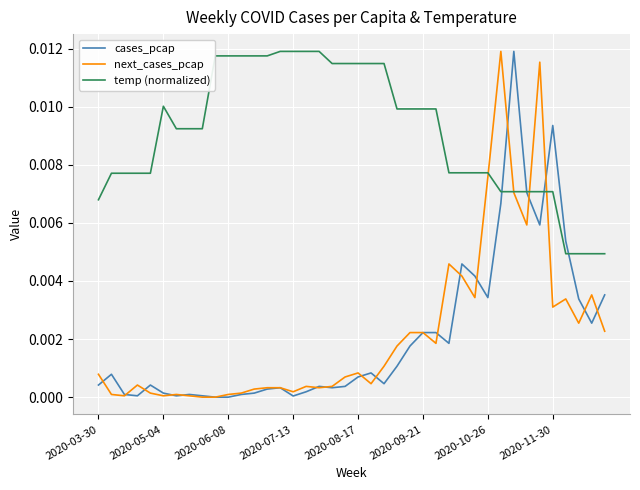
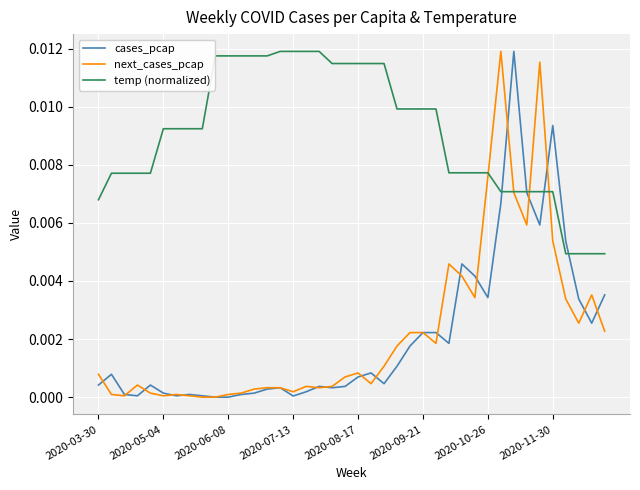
temp (normalized), 2020-05-04: 0.0100 -> 0.0092
next_cases_pcap, 2020-11-30: 0.0031 -> 0.0054
